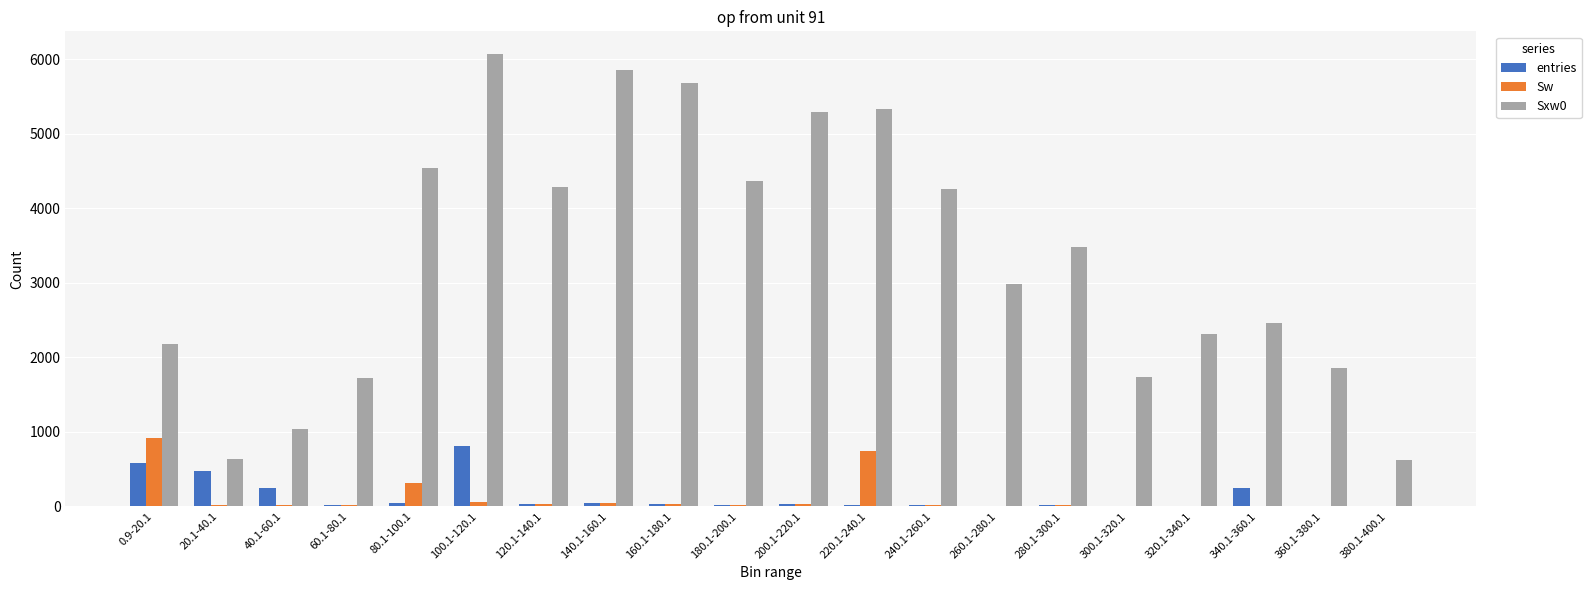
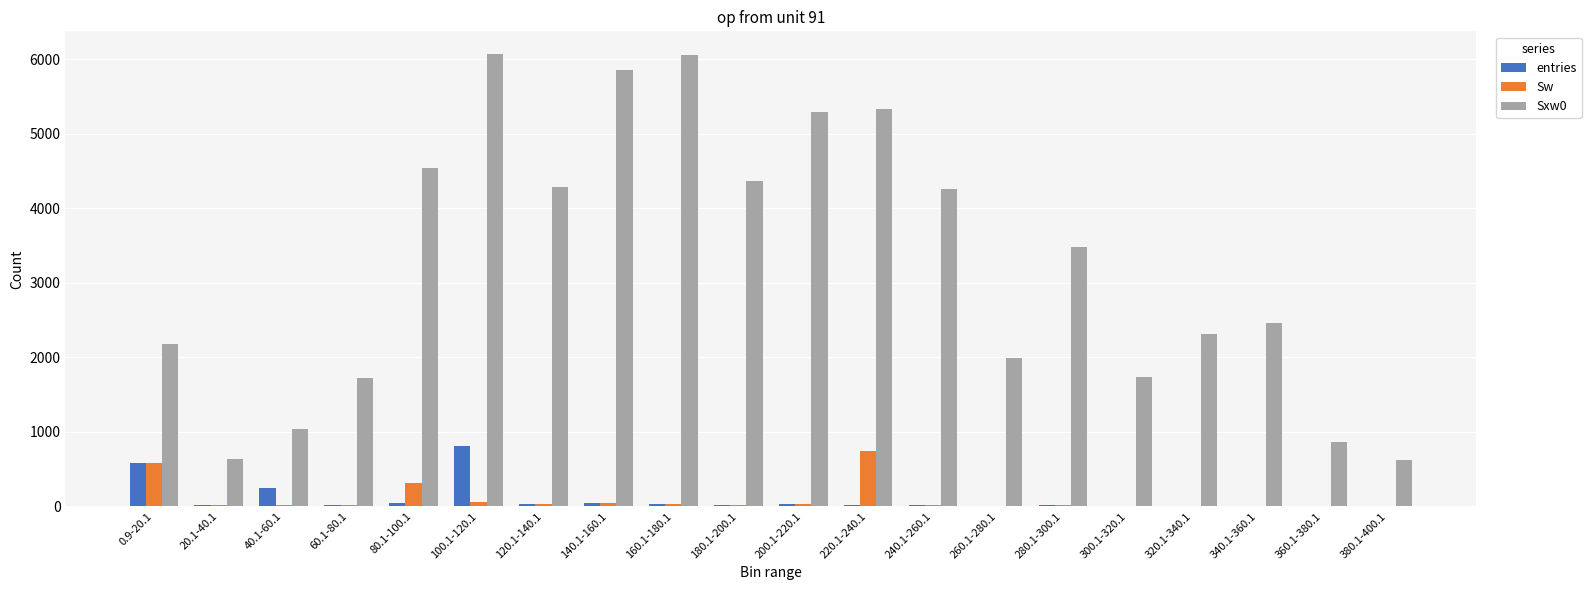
Sw, 0.9-20.1: 900 -> 600
entries, 20.1-40.1: 500 -> 0
Sxw0, 160.1-180.1: 5700 -> 6100
Sxw0, 260.1-280.1: 3000 -> 2000
entries, 340.1-360.1: 200 -> 0
Sxw0, 360.1-380.1: 1900 -> 900
